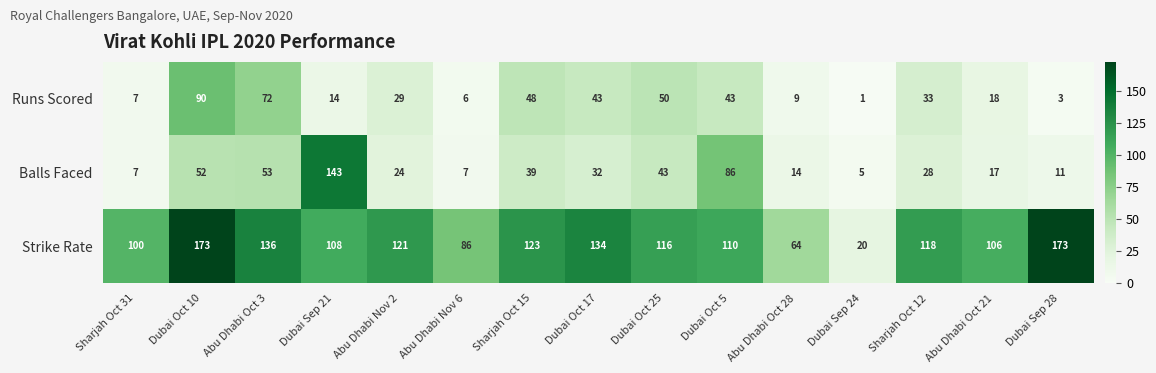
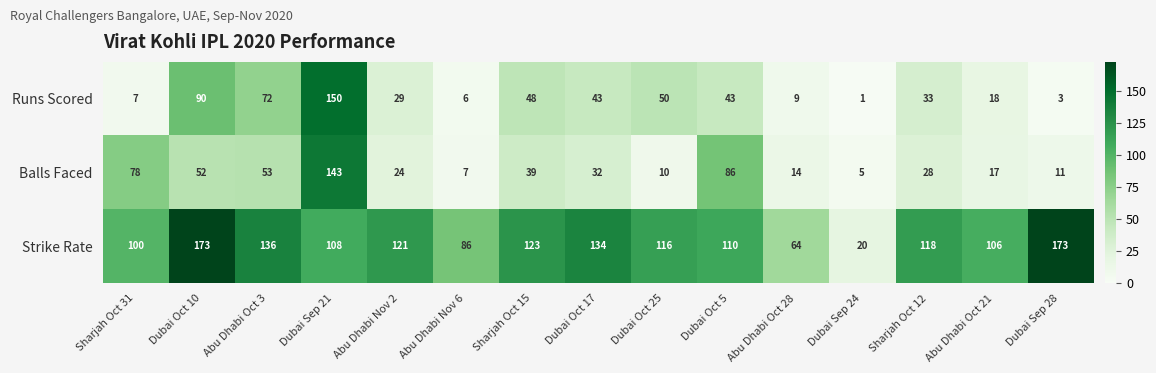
Runs Scored, Dubai Sep 21: 14 -> 150
Balls Faced, Sharjah Oct 31: 7 -> 78
Balls Faced, Dubai Oct 25: 43 -> 10
